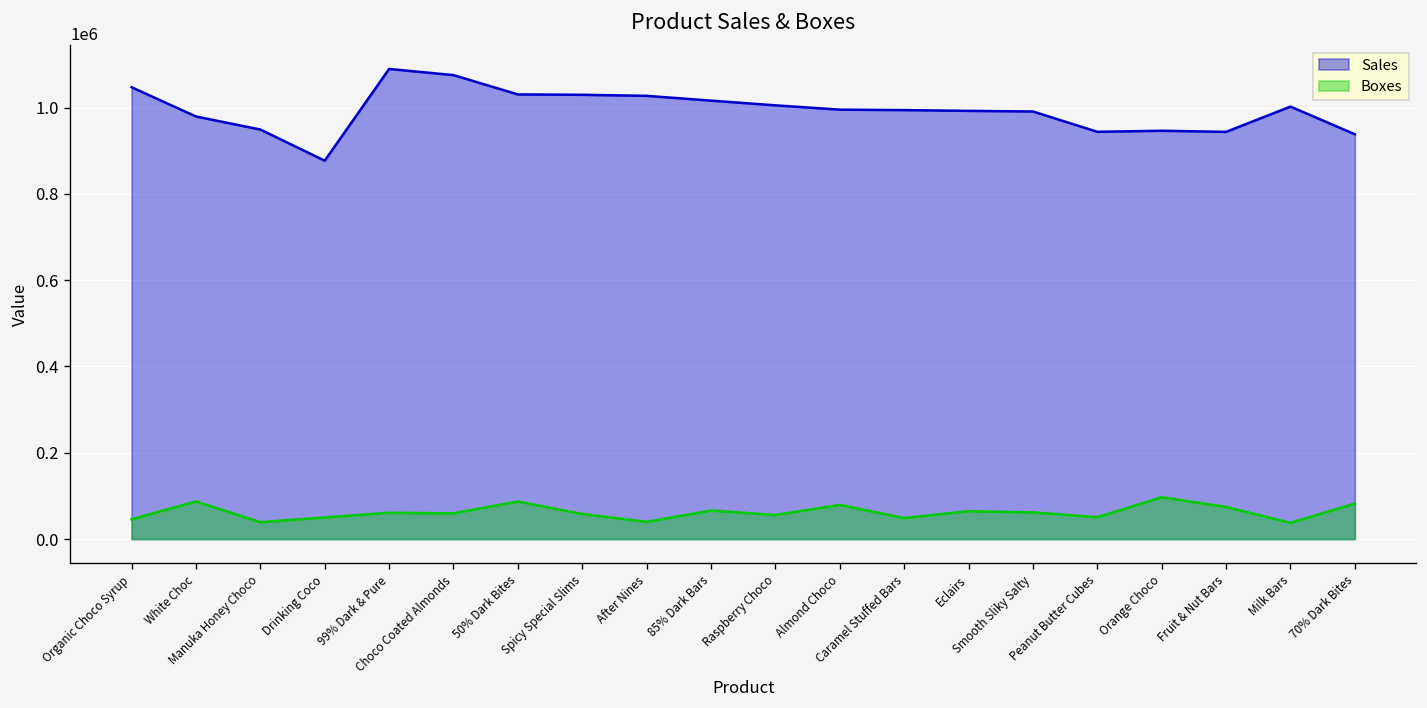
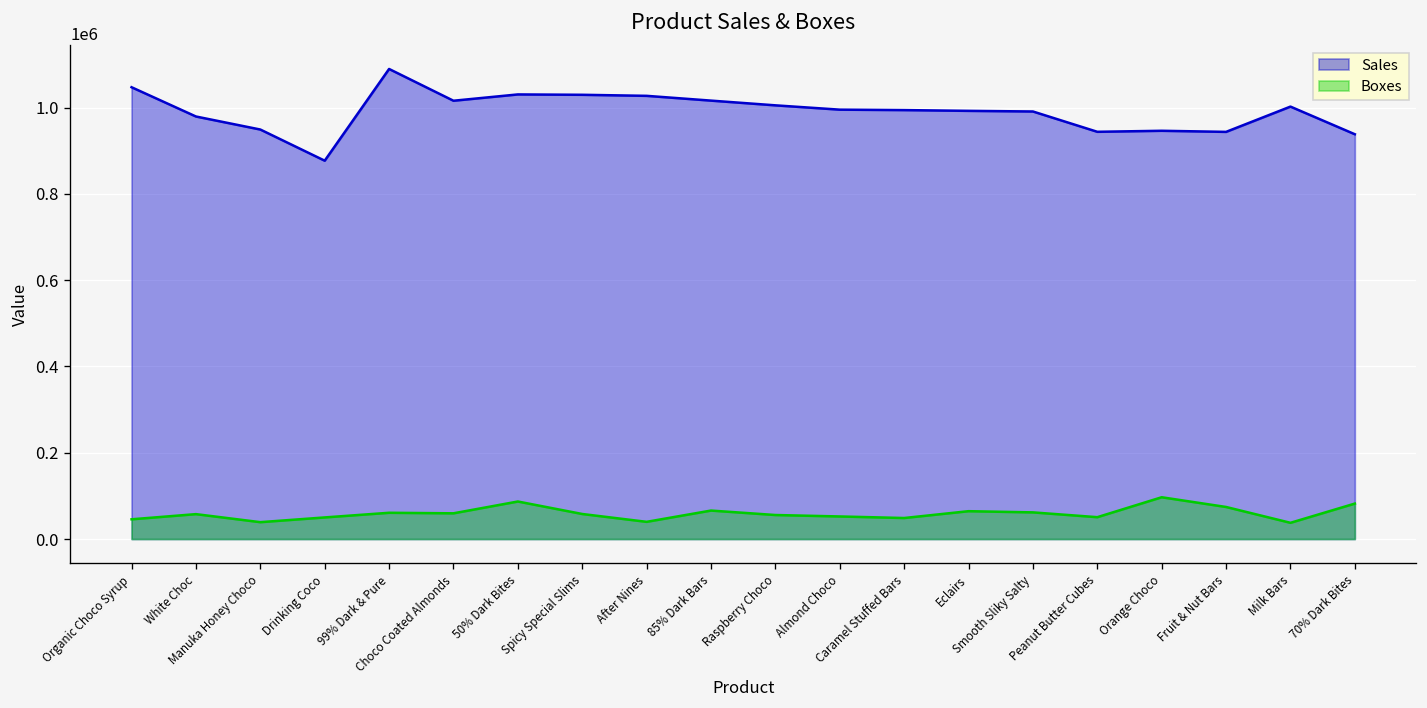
Boxes, White Choc: 90000 -> 60000
Sales, Choco Coated Almonds: 1080000 -> 1020000
Boxes, Almond Choco: 80000 -> 50000
